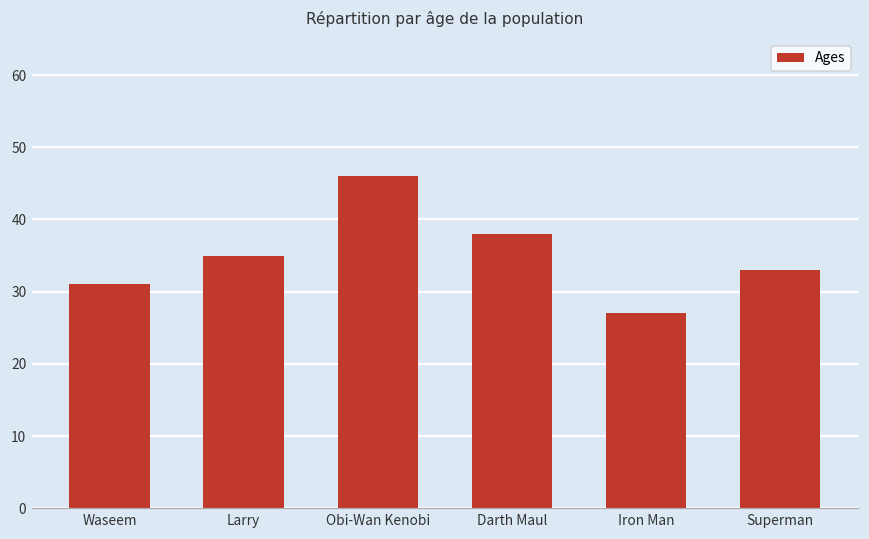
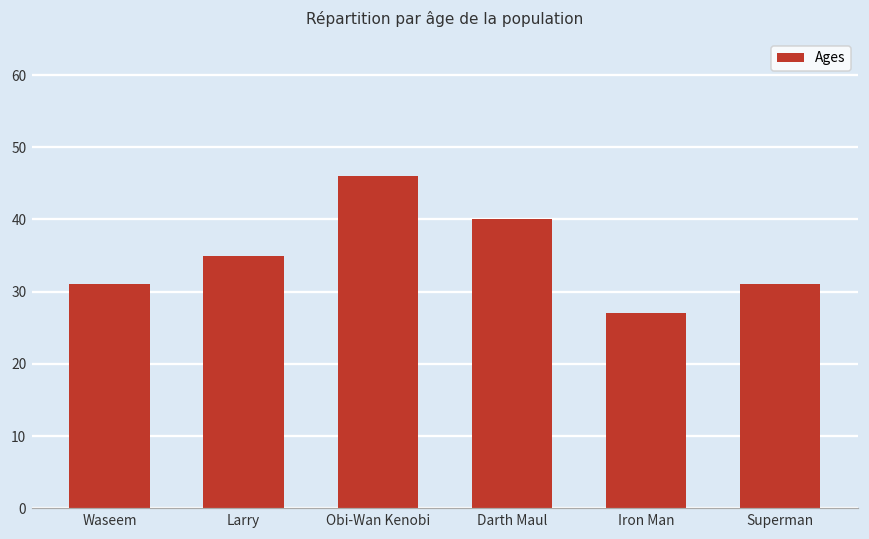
Darth Maul: 38 -> 40
Superman: 33 -> 31
